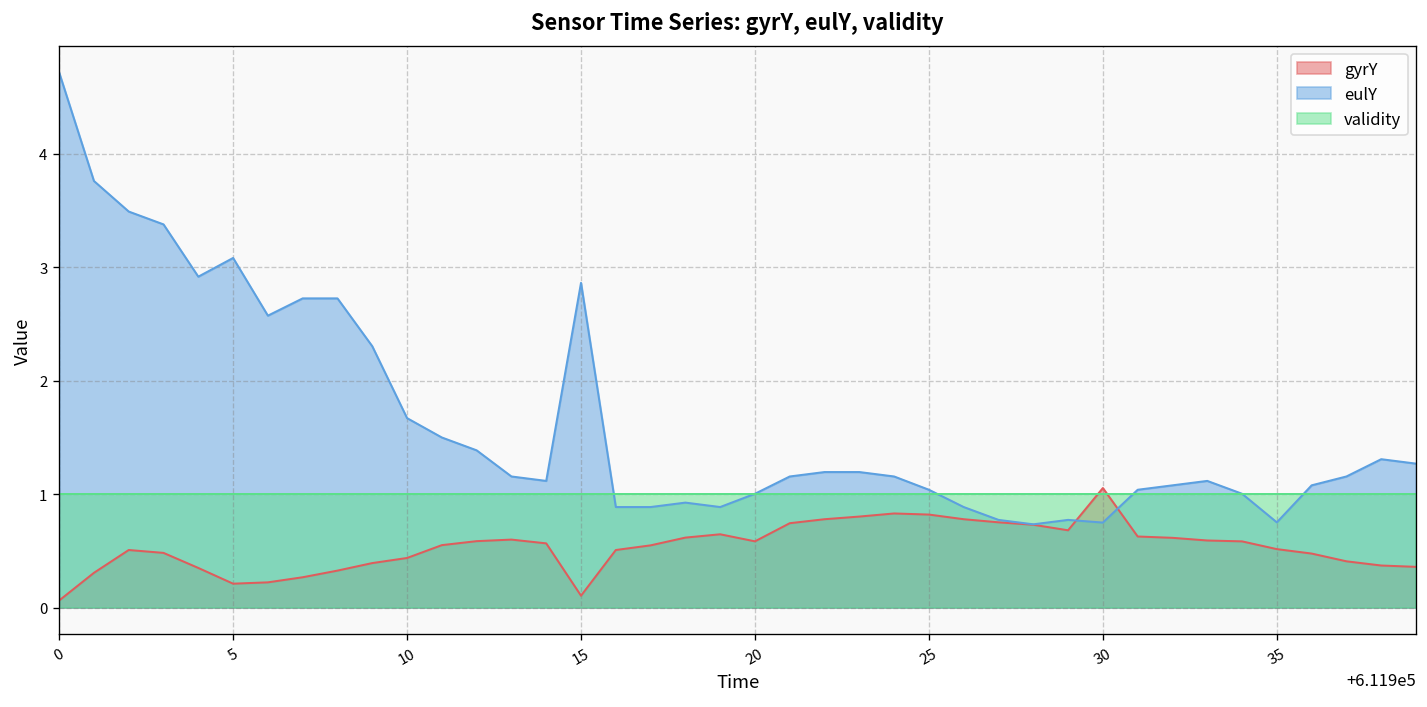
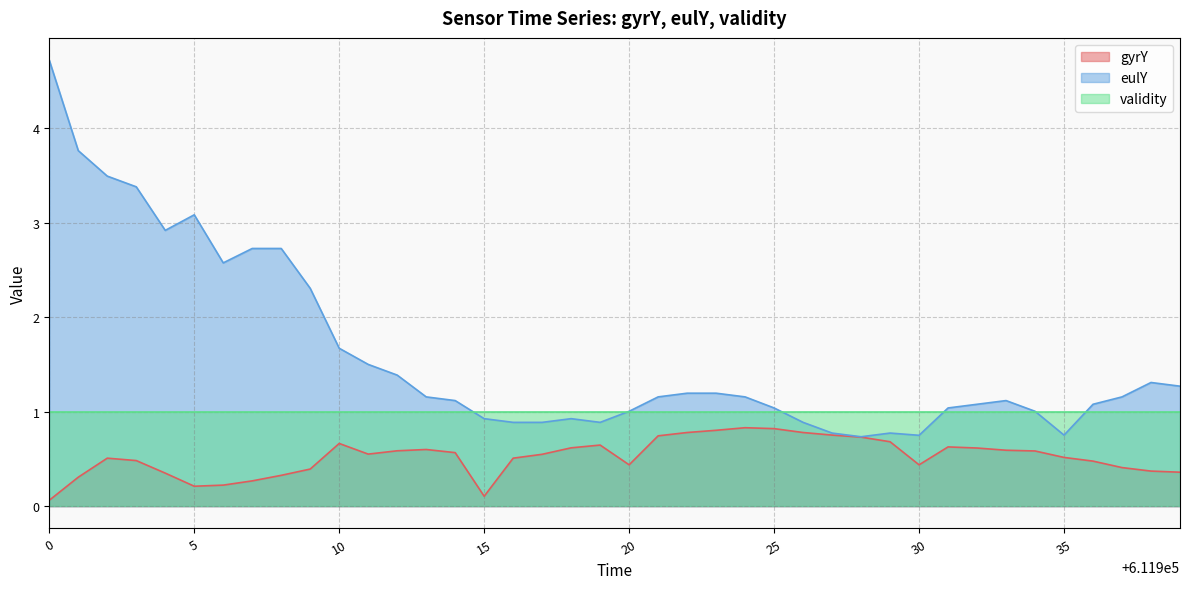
gyrY, 10: 0.4 -> 0.7
eulY, 15: 2.9 -> 0.9
gyrY, 20: 0.6 -> 0.4
gyrY, 30: 1.1 -> 0.4
